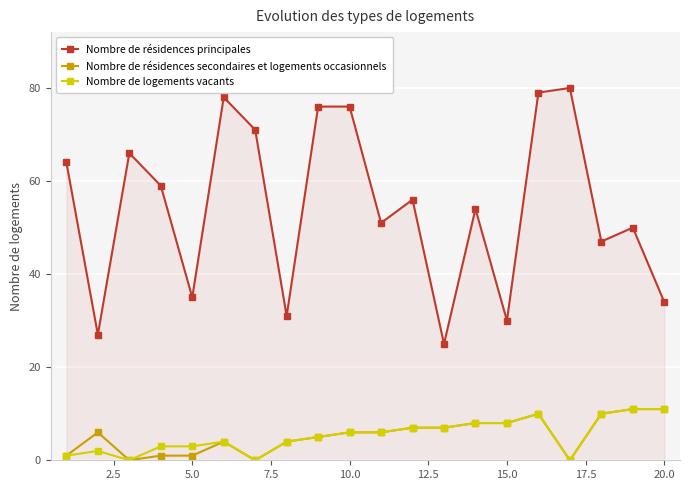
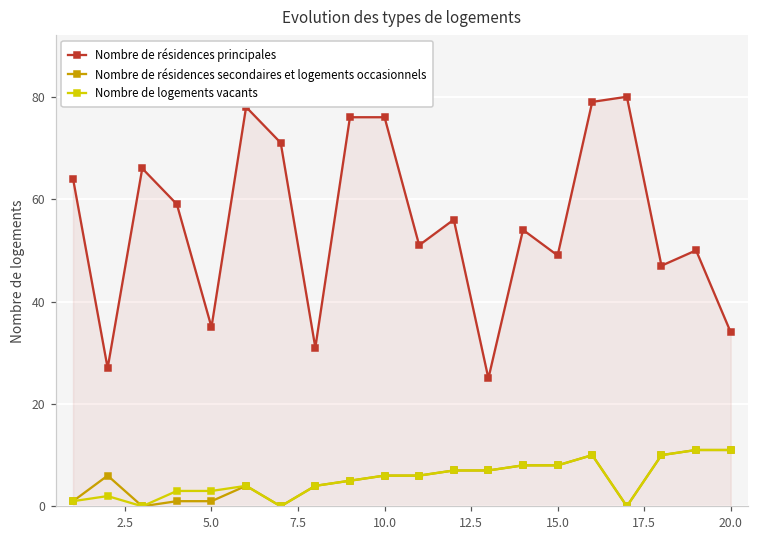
Nombre de résidences principales, 15.0: 30 -> 49
